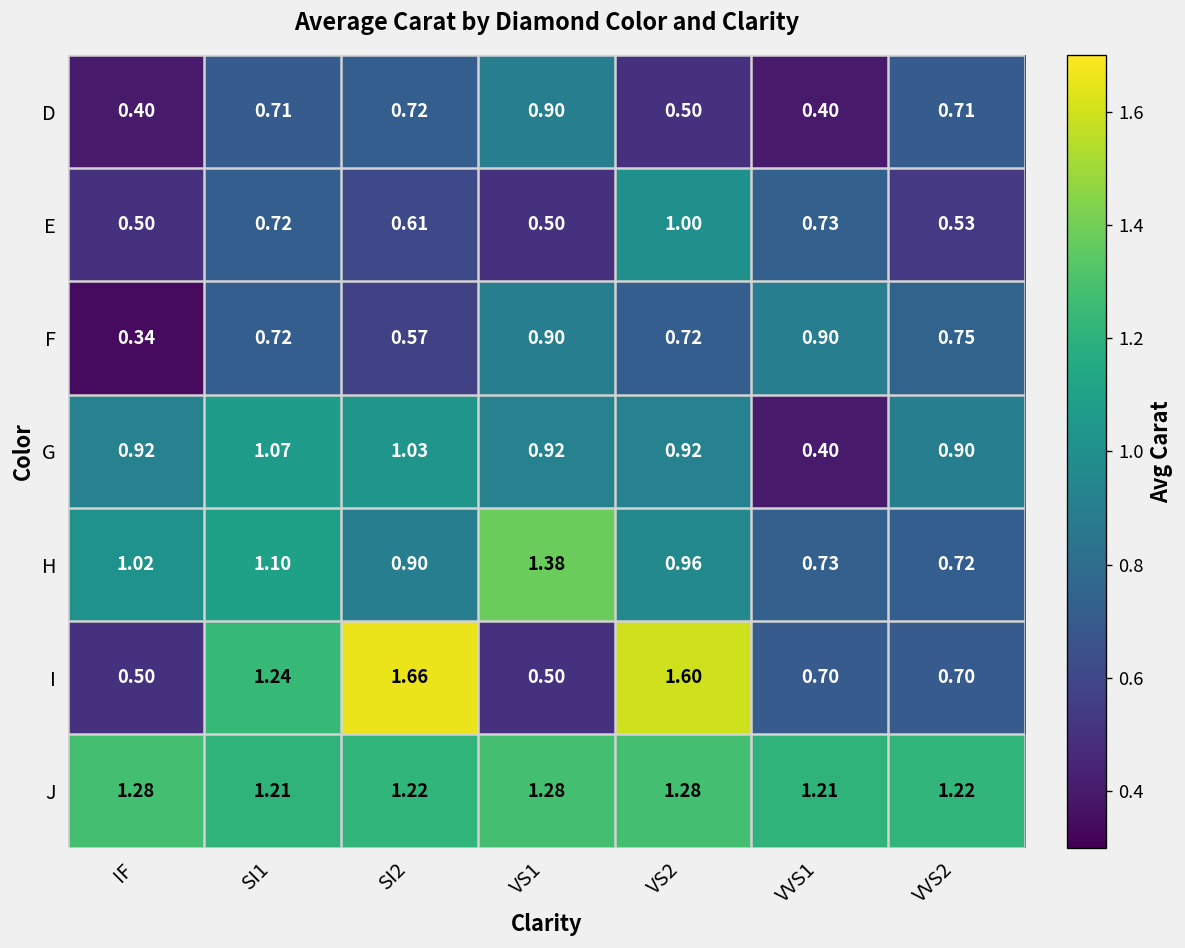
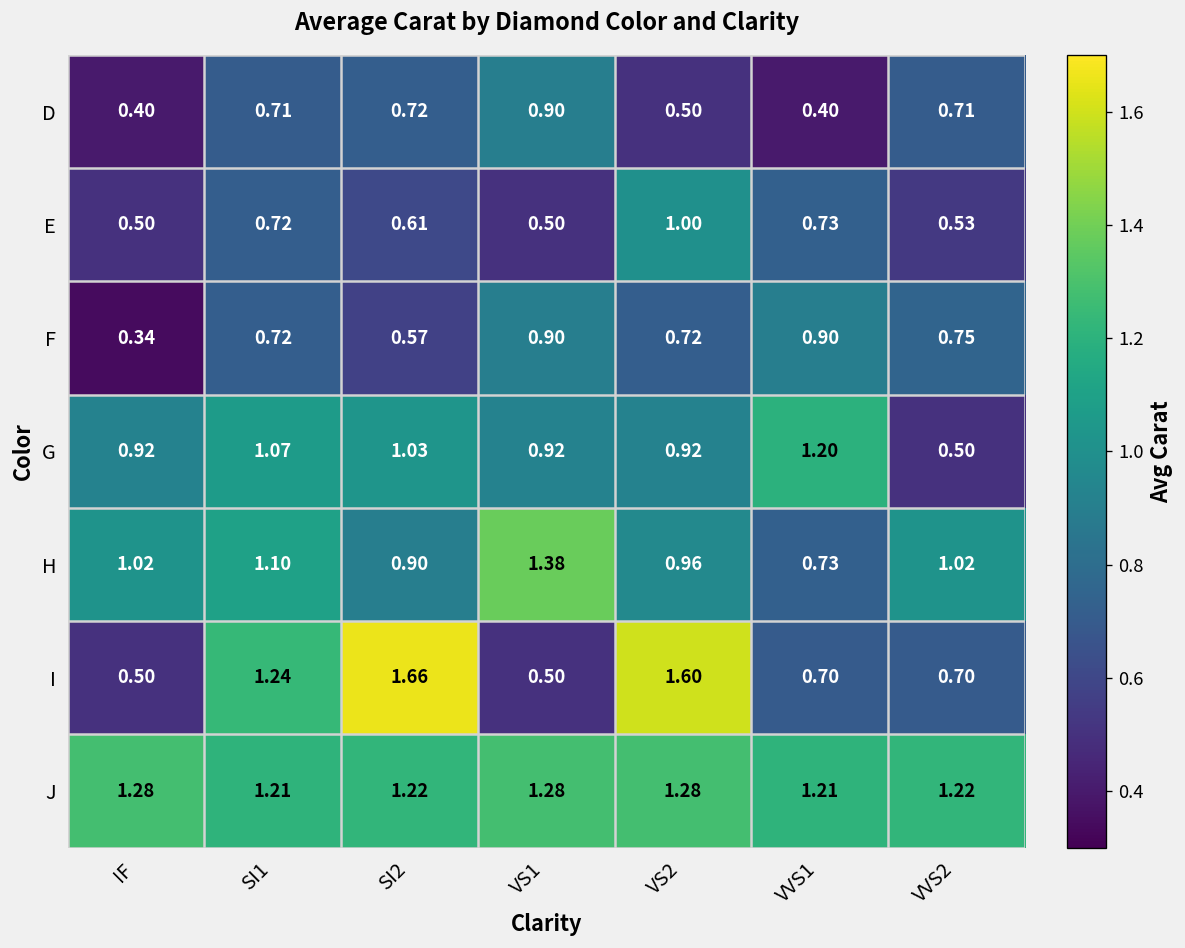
G, VVS1: 0.40 -> 1.20
G, VVS2: 0.90 -> 0.50
H, VVS2: 0.72 -> 1.02
